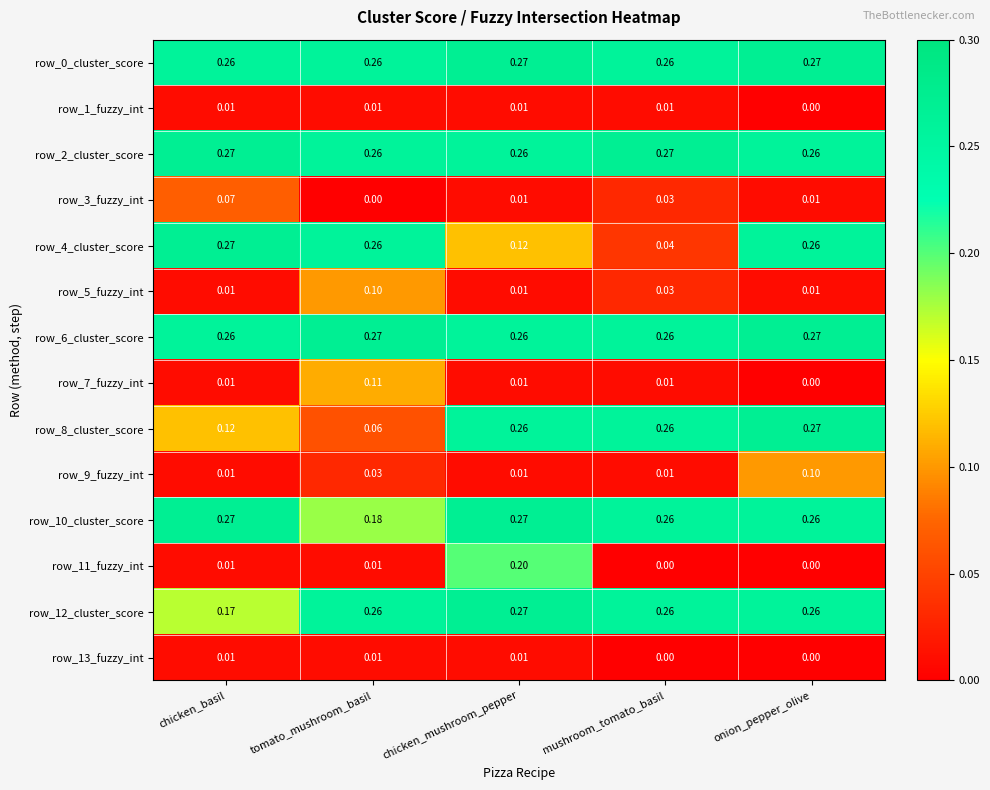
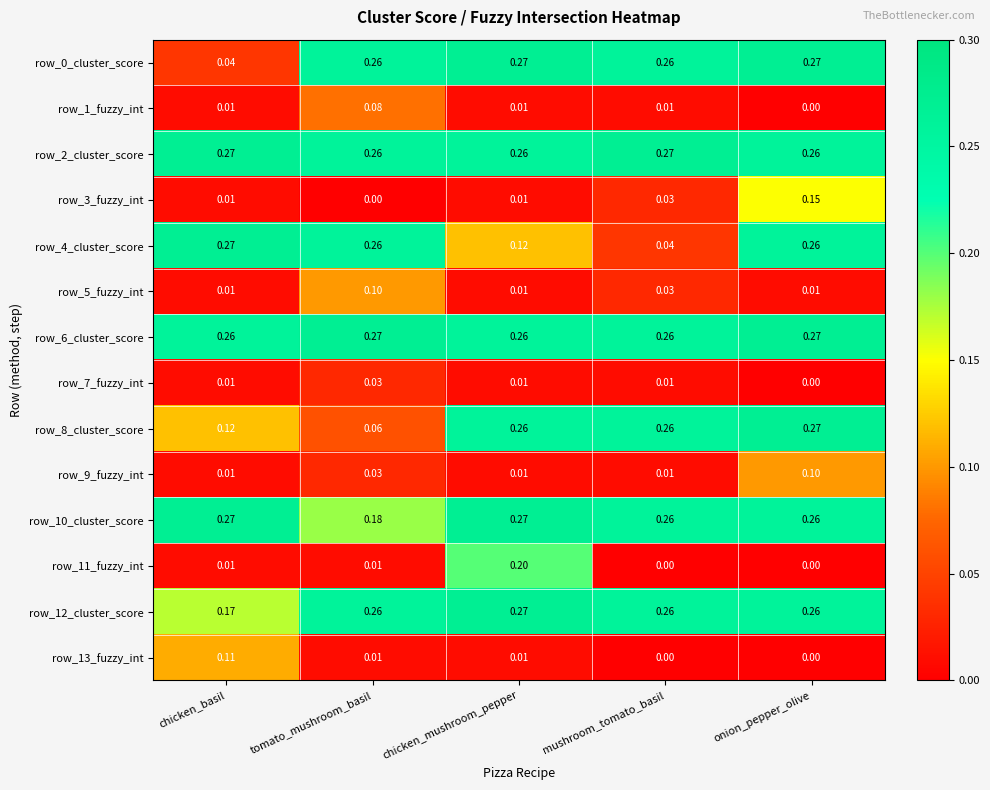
row_0_cluster_score, chicken_basil: 0.26 -> 0.04
row_1_fuzzy_int, tomato_mushroom_basil: 0.01 -> 0.08
row_3_fuzzy_int, chicken_basil: 0.07 -> 0.01
row_3_fuzzy_int, onion_pepper_olive: 0.01 -> 0.15
row_7_fuzzy_int, tomato_mushroom_basil: 0.11 -> 0.03
row_13_fuzzy_int, chicken_basil: 0.01 -> 0.11
